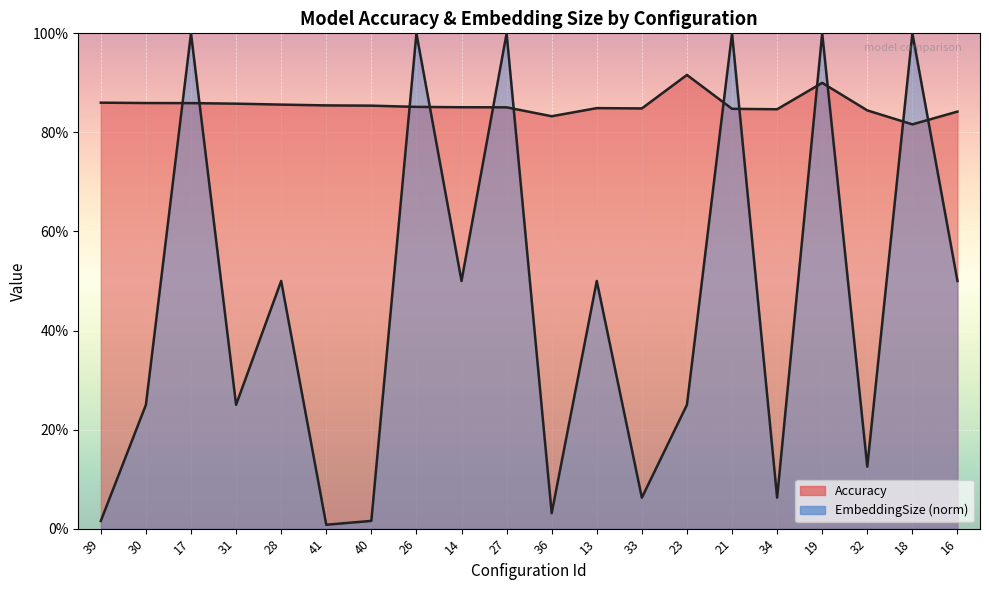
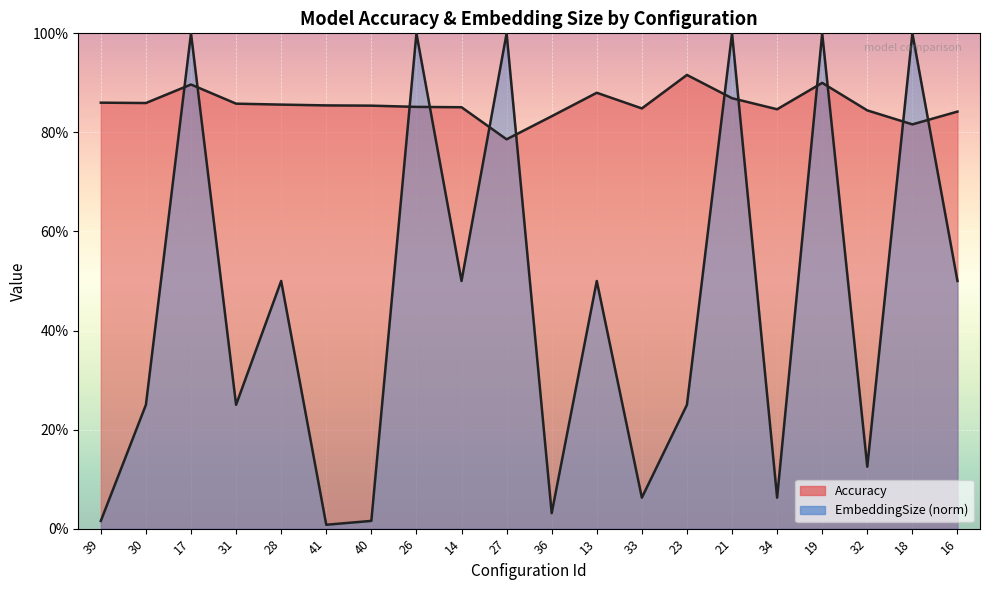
Accuracy, 17: 86% -> 90%
Accuracy, 27: 85% -> 79%
Accuracy, 13: 85% -> 88%
Accuracy, 21: 85% -> 87%
